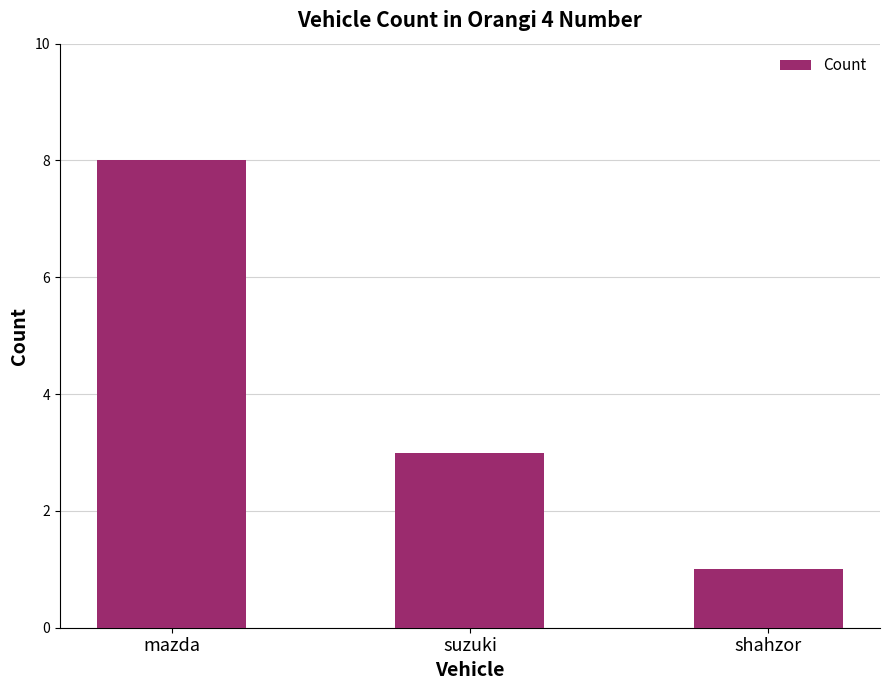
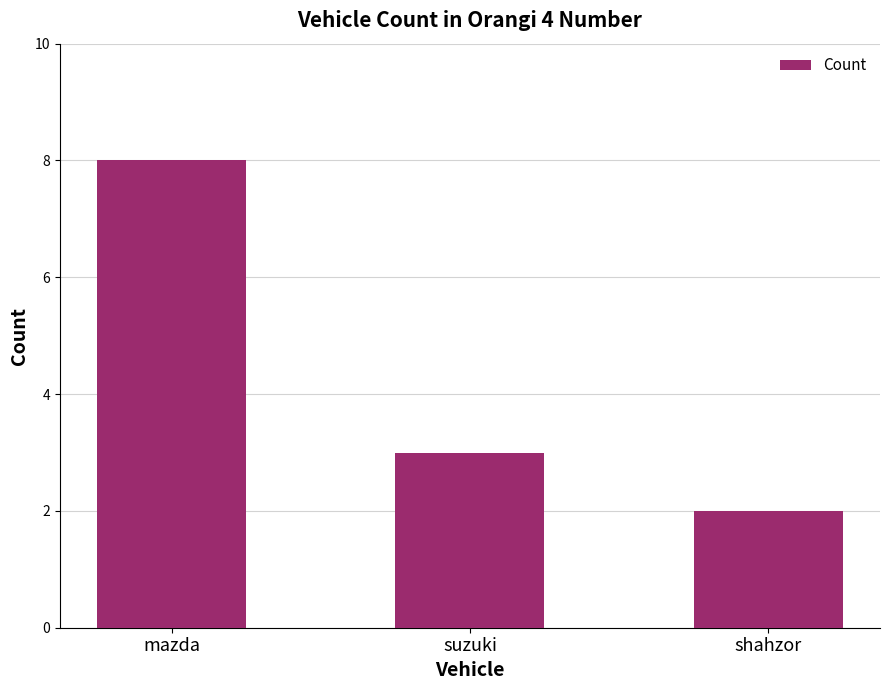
shahzor: 1 -> 2
